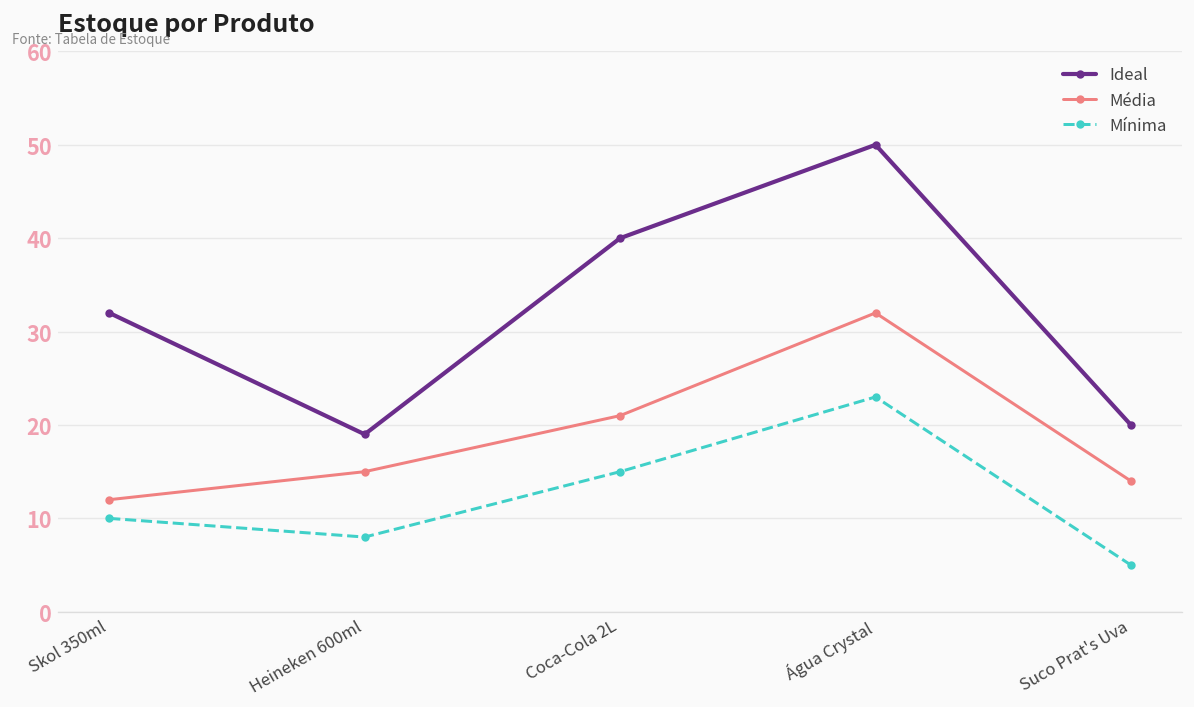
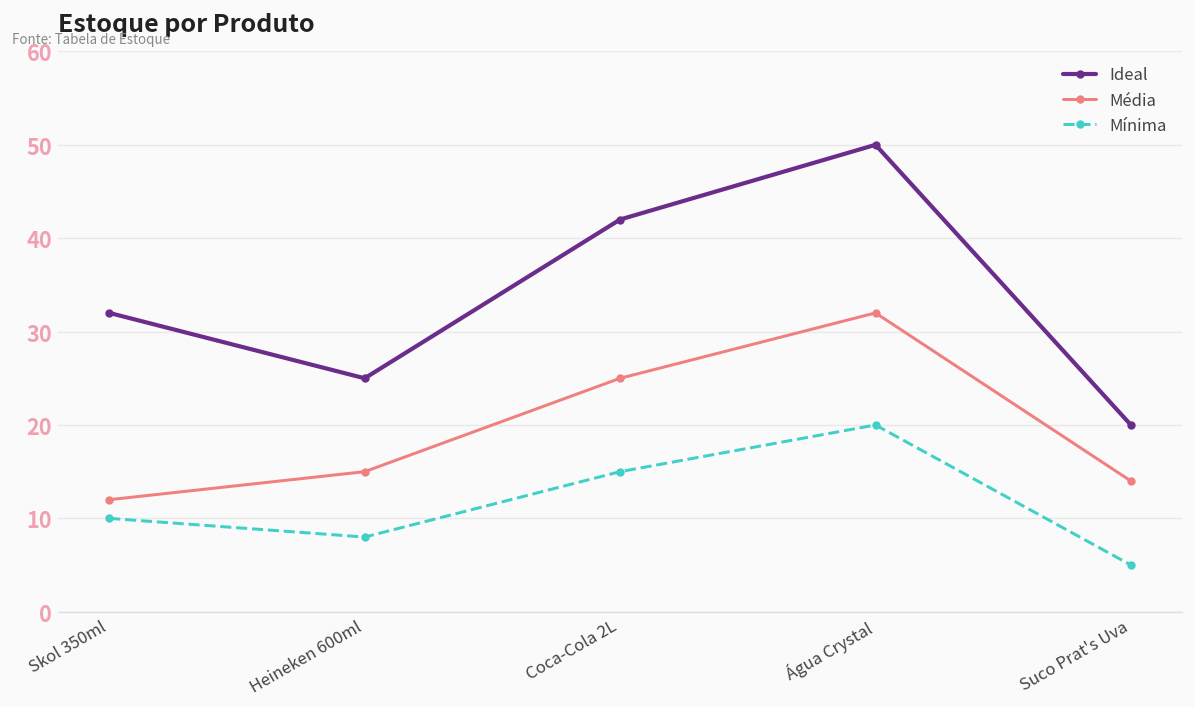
Ideal, Heineken 600ml: 19 -> 25
Ideal, Coca-Cola 2L: 40 -> 42
Média, Coca-Cola 2L: 21 -> 25
Mínima, Água Crystal: 23 -> 20
